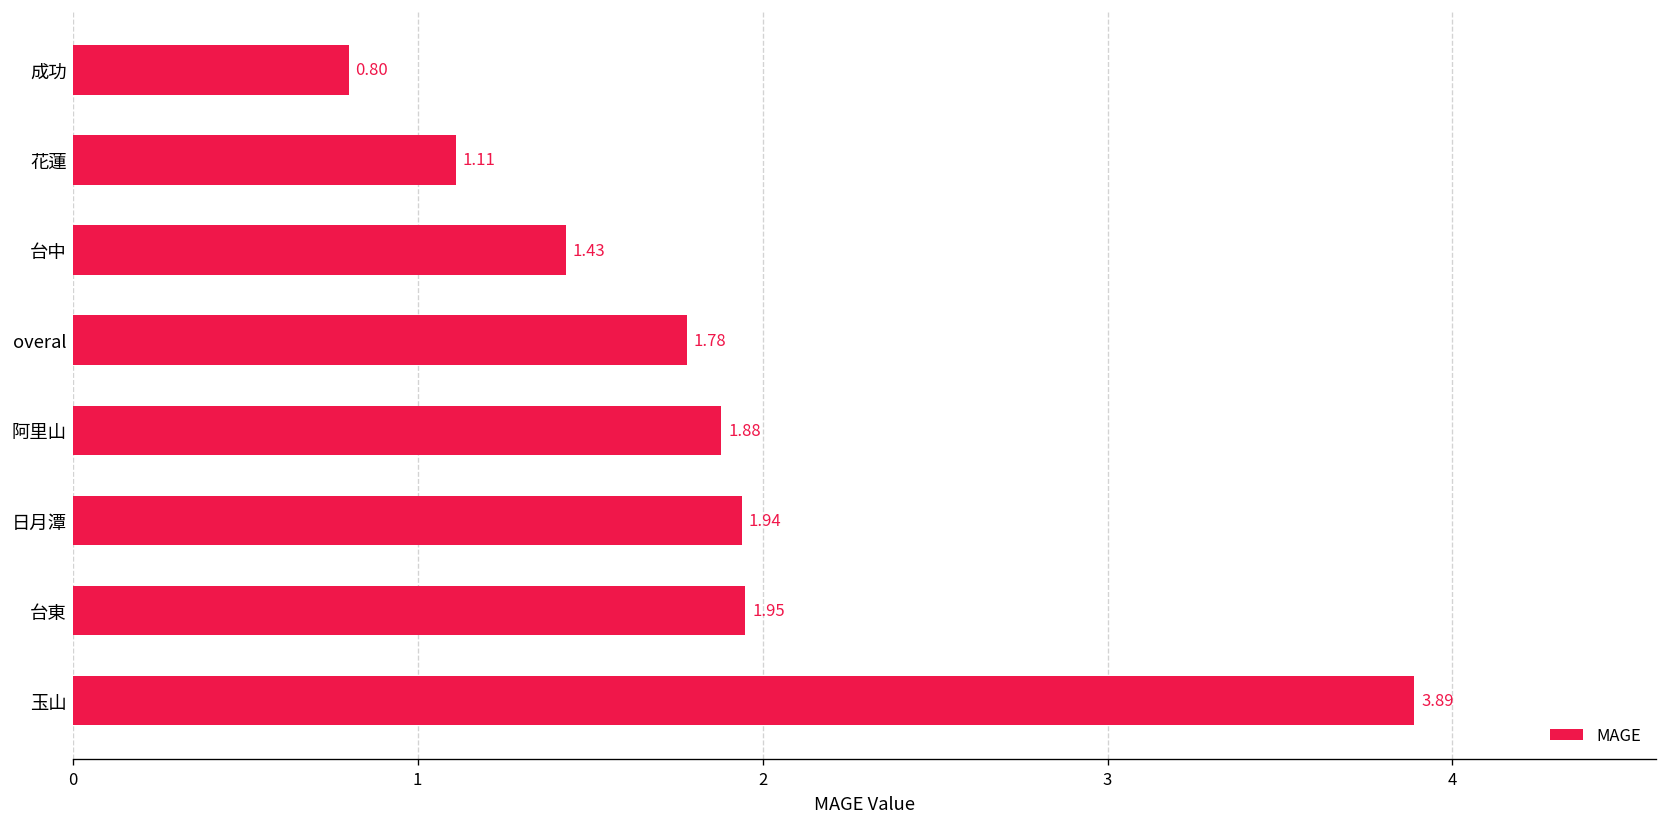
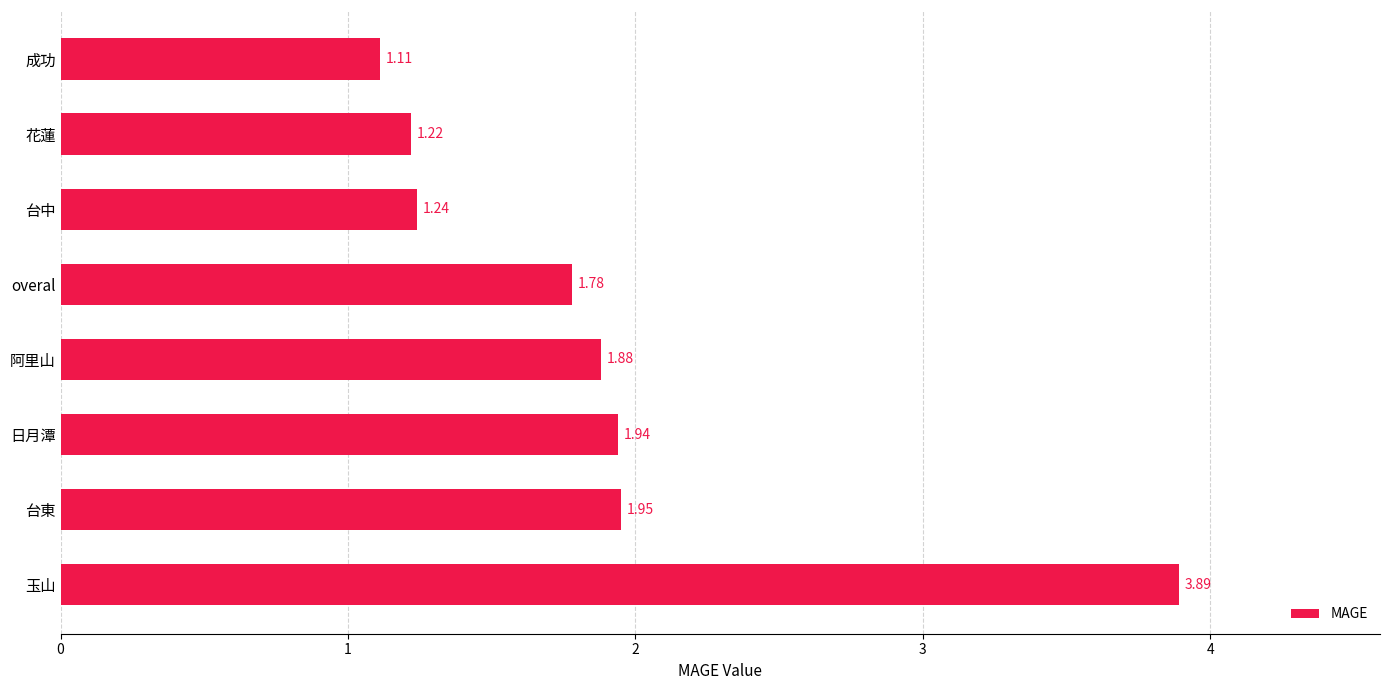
成功: 0.80 -> 1.11
花蓮: 1.11 -> 1.22
台中: 1.43 -> 1.24
